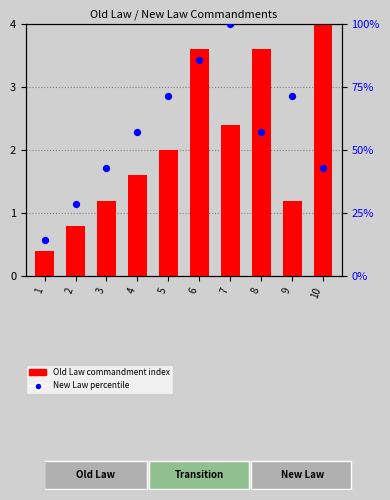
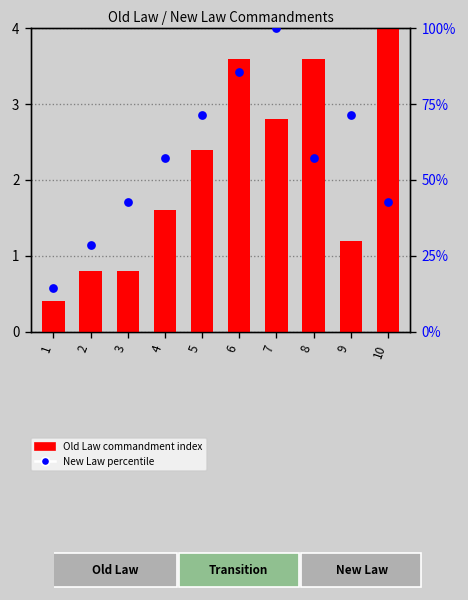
Old Law commandment index, 3: 1.2 -> 0.8
Old Law commandment index, 5: 2.0 -> 2.4
Old Law commandment index, 7: 2.4 -> 2.8
